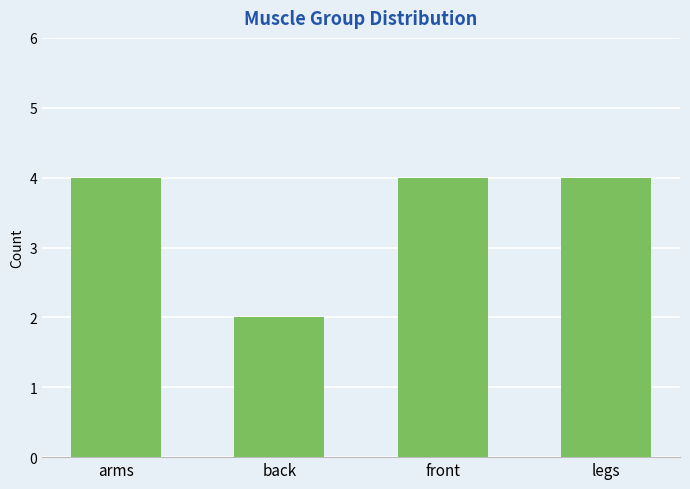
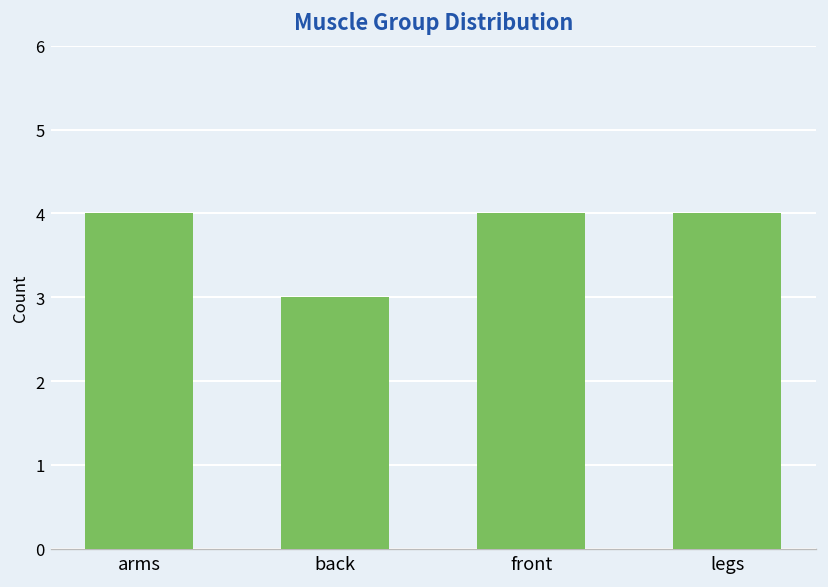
back: 2 -> 3
